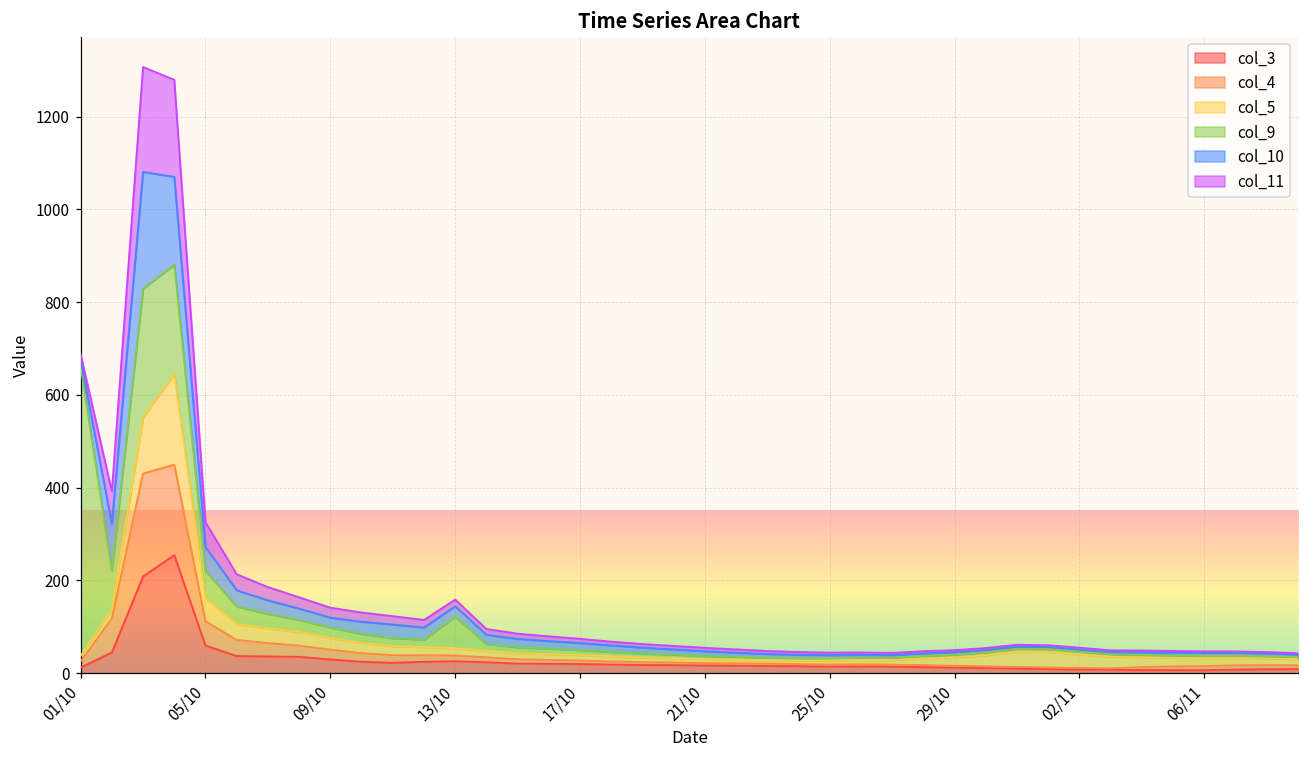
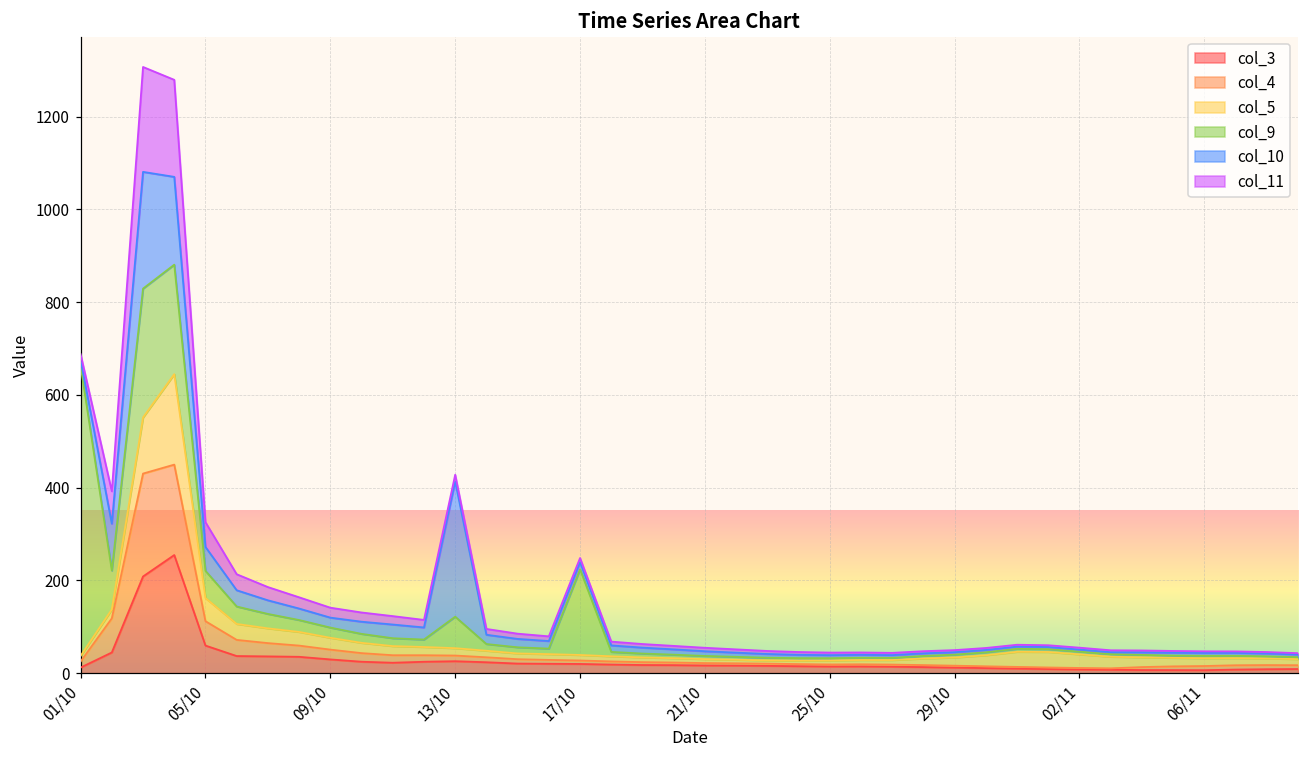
col_10, 13/10: 20 -> 290
col_9, 17/10: 10 -> 180
